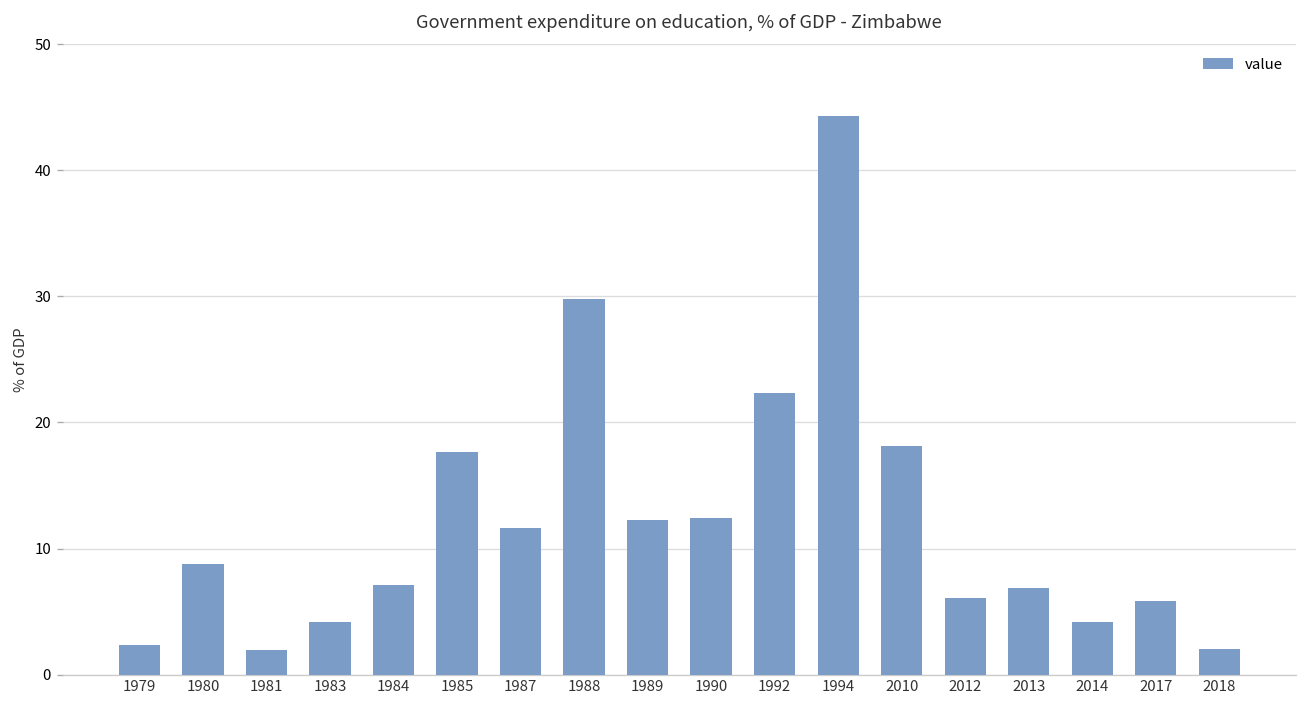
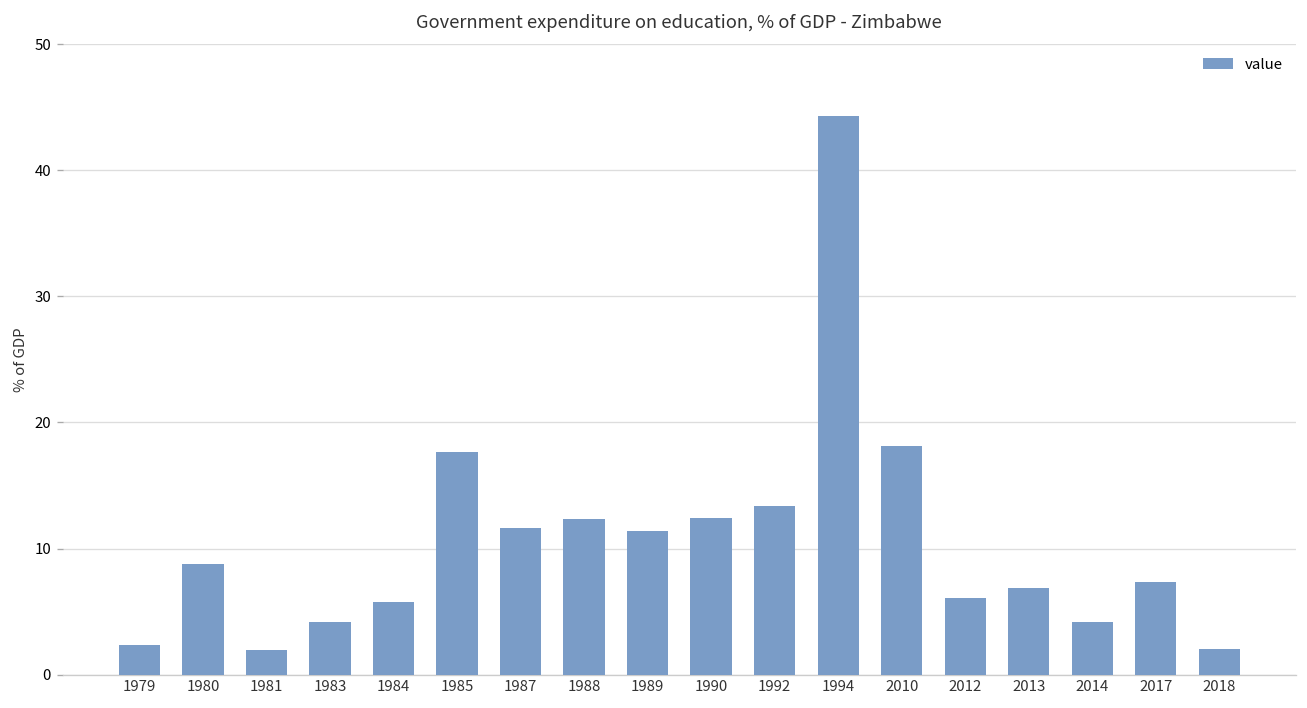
1984: 7.1 -> 5.8
1988: 29.8 -> 12.3
1989: 12.3 -> 11.4
1992: 22.3 -> 13.3
2017: 5.8 -> 7.4
